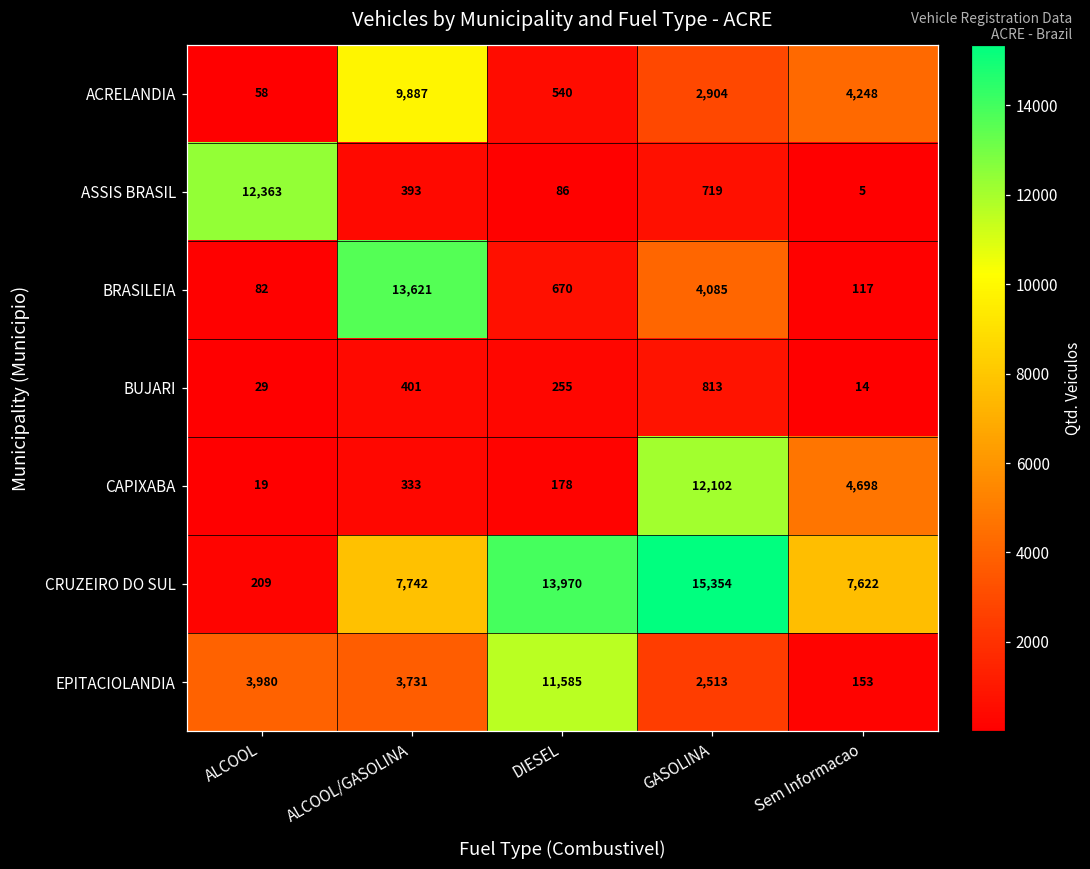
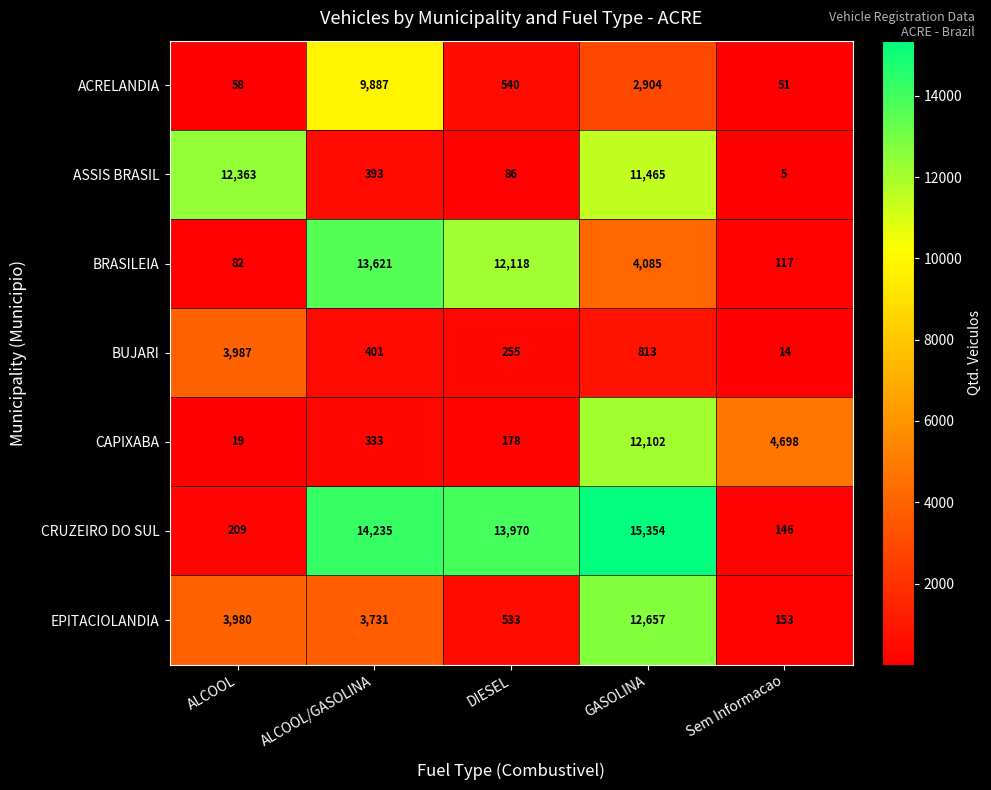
ACRELANDIA, Sem Informacao: 4,248 -> 51
ASSIS BRASIL, GASOLINA: 719 -> 11,465
BRASILEIA, DIESEL: 670 -> 12,118
BUJARI, ALCOOL: 29 -> 3,987
CRUZEIRO DO SUL, ALCOOL/GASOLINA: 7,742 -> 14,235
CRUZEIRO DO SUL, Sem Informacao: 7,622 -> 146
EPITACIOLANDIA, DIESEL: 11,585 -> 533
EPITACIOLANDIA, GASOLINA: 2,513 -> 12,657
